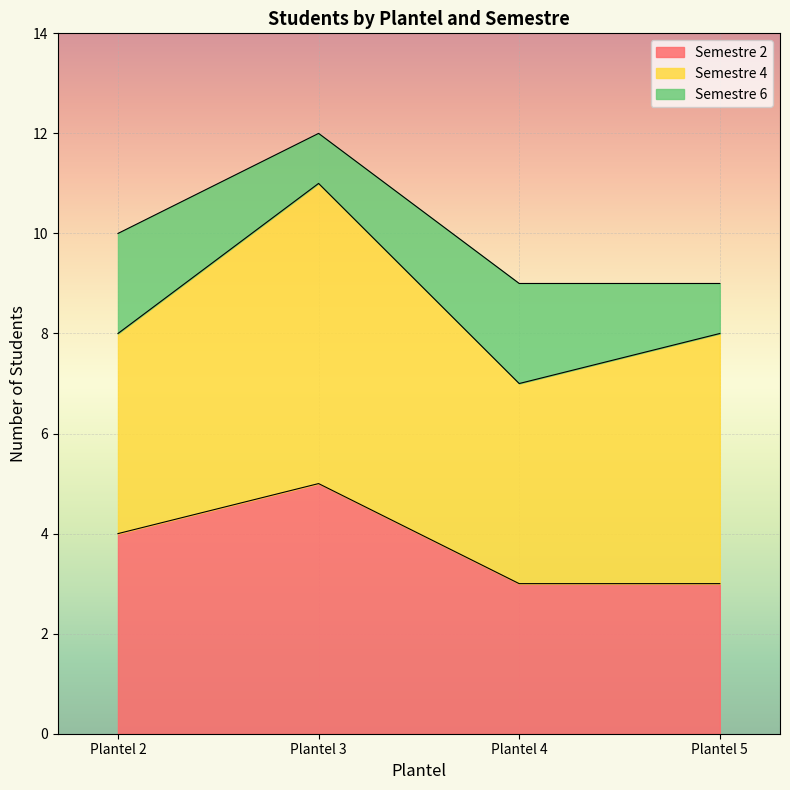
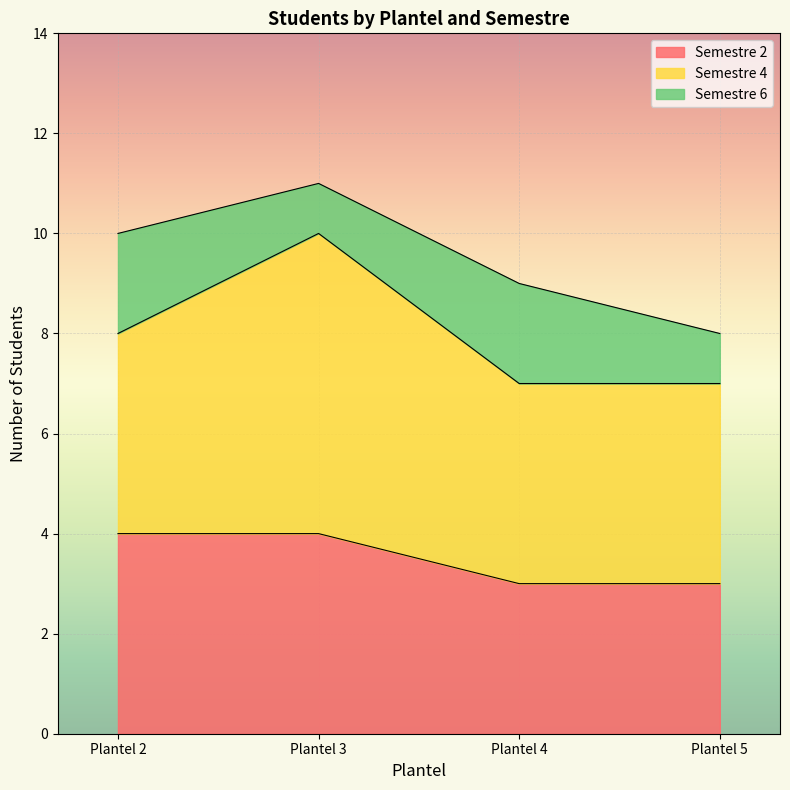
Semestre 2, Plantel 3: 5 -> 4
Semestre 4, Plantel 5: 5 -> 4
